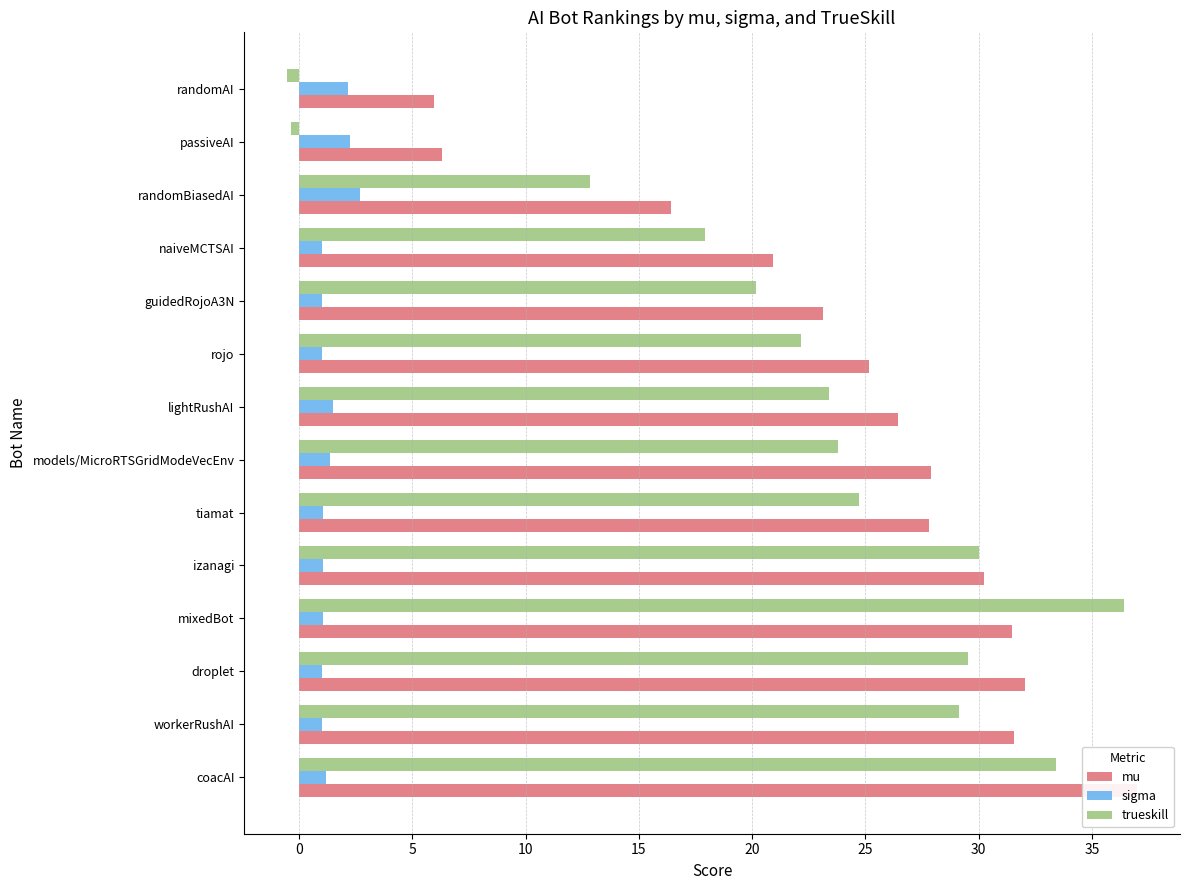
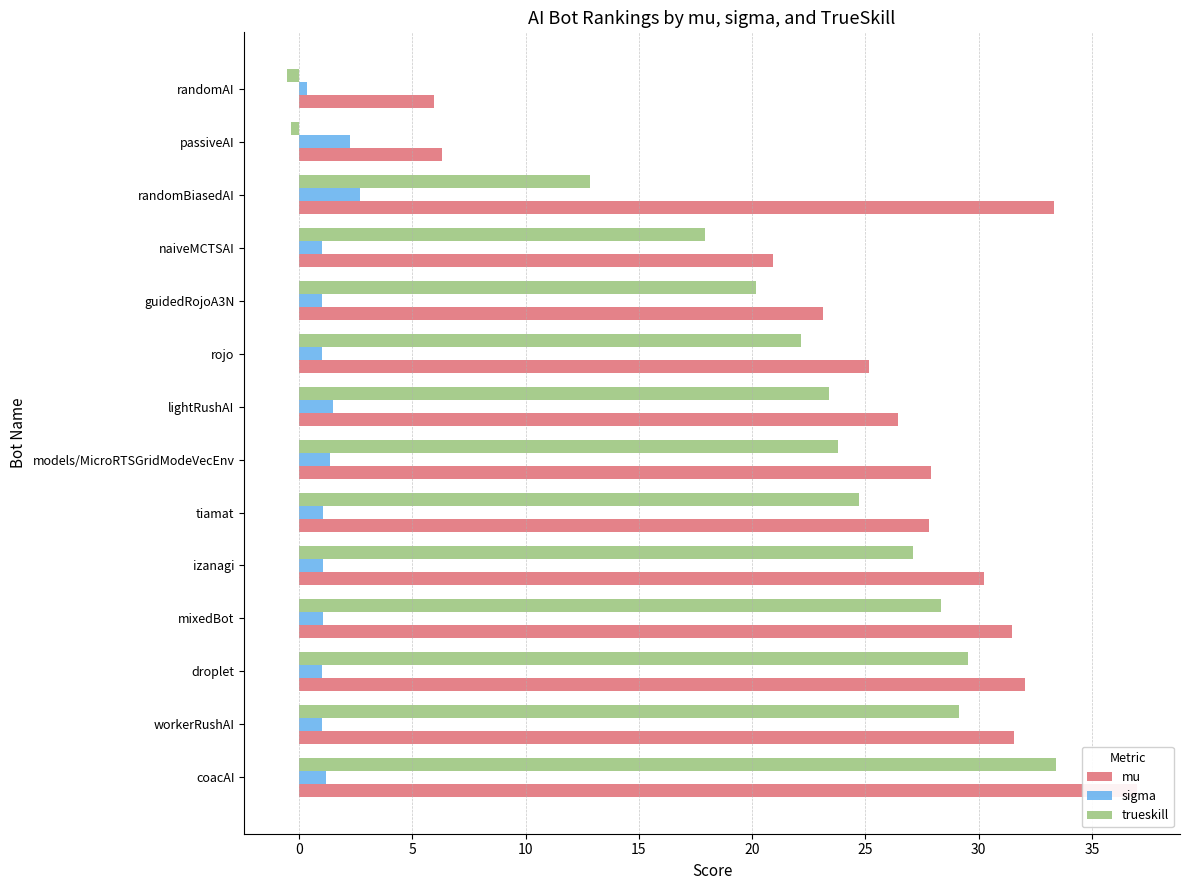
sigma, randomAI: 2.2 -> 0.3
mu, randomBiasedAI: 16.4 -> 33.3
trueskill, izanagi: 30.0 -> 27.1
trueskill, mixedBot: 36.4 -> 28.3
